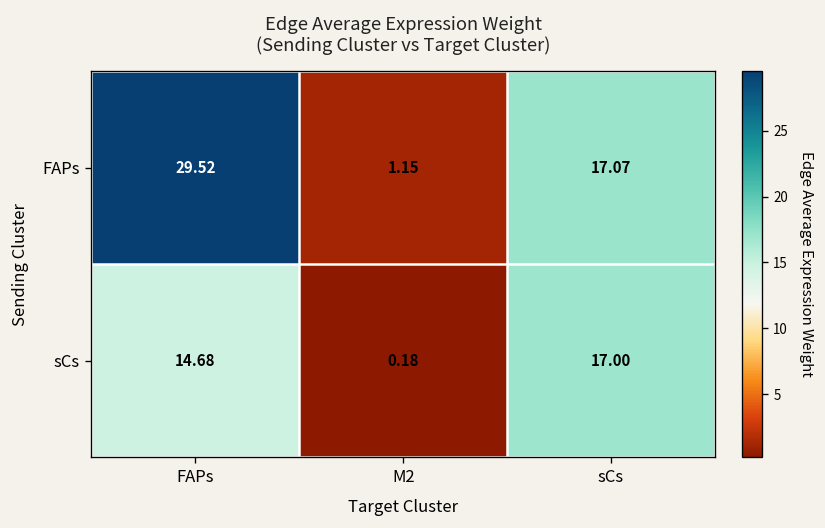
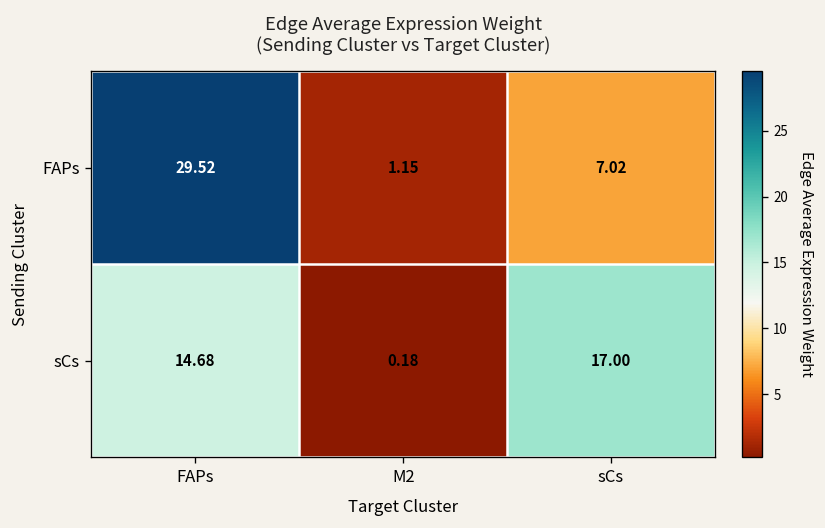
FAPs, sCs: 17.07 -> 7.02
